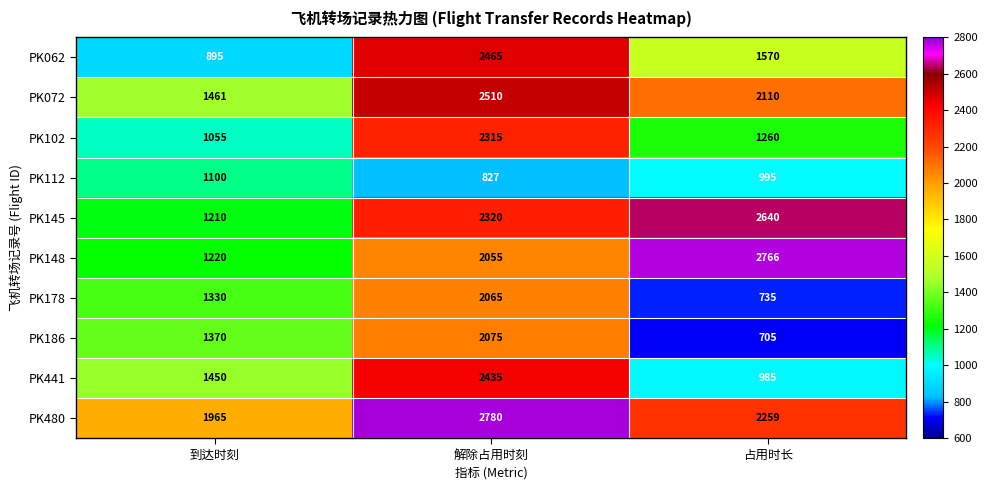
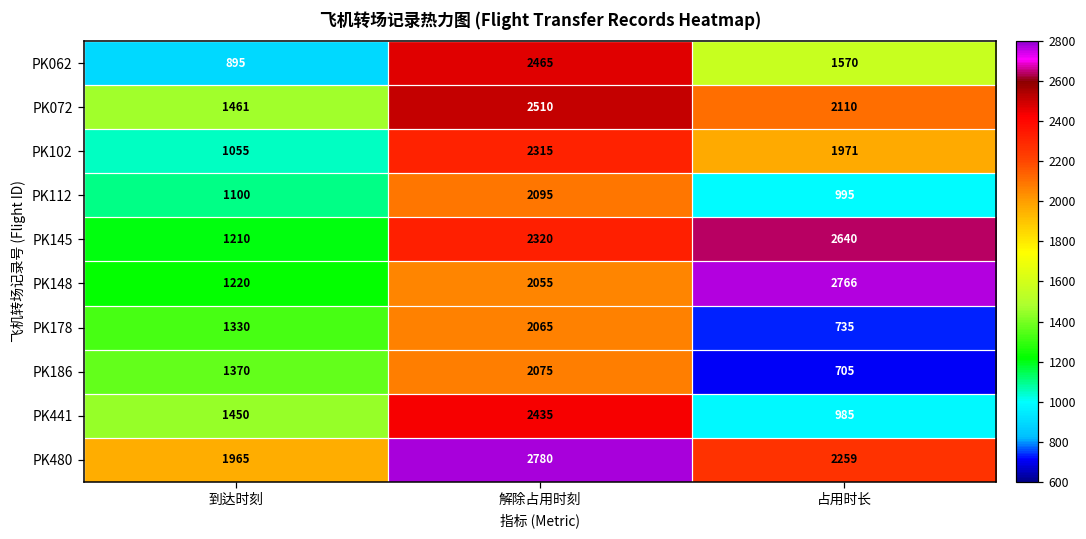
PK102, 占用时长: 1260 -> 1971
PK112, 解除占用时刻: 827 -> 2095
